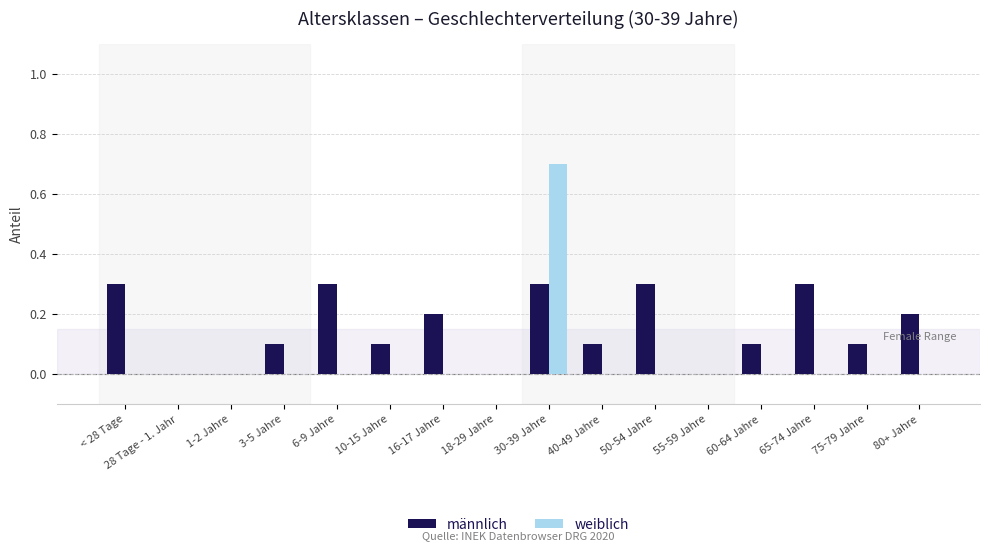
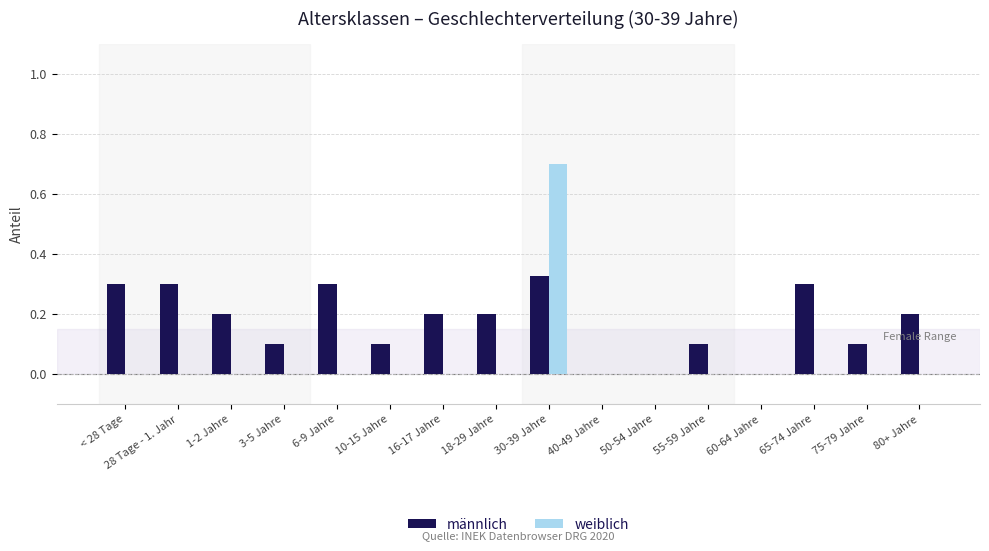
männlich, 28 Tage - 1. Jahr: 0.0 -> 0.3
männlich, 1-2 Jahre: 0.0 -> 0.2
männlich, 18-29 Jahre: 0.0 -> 0.2
männlich, 30-39 Jahre: 0.30 -> 0.33
männlich, 40-49 Jahre: 0.1 -> 0.0
männlich, 50-54 Jahre: 0.3 -> 0.0
männlich, 55-59 Jahre: 0.0 -> 0.1
männlich, 60-64 Jahre: 0.1 -> 0.0
